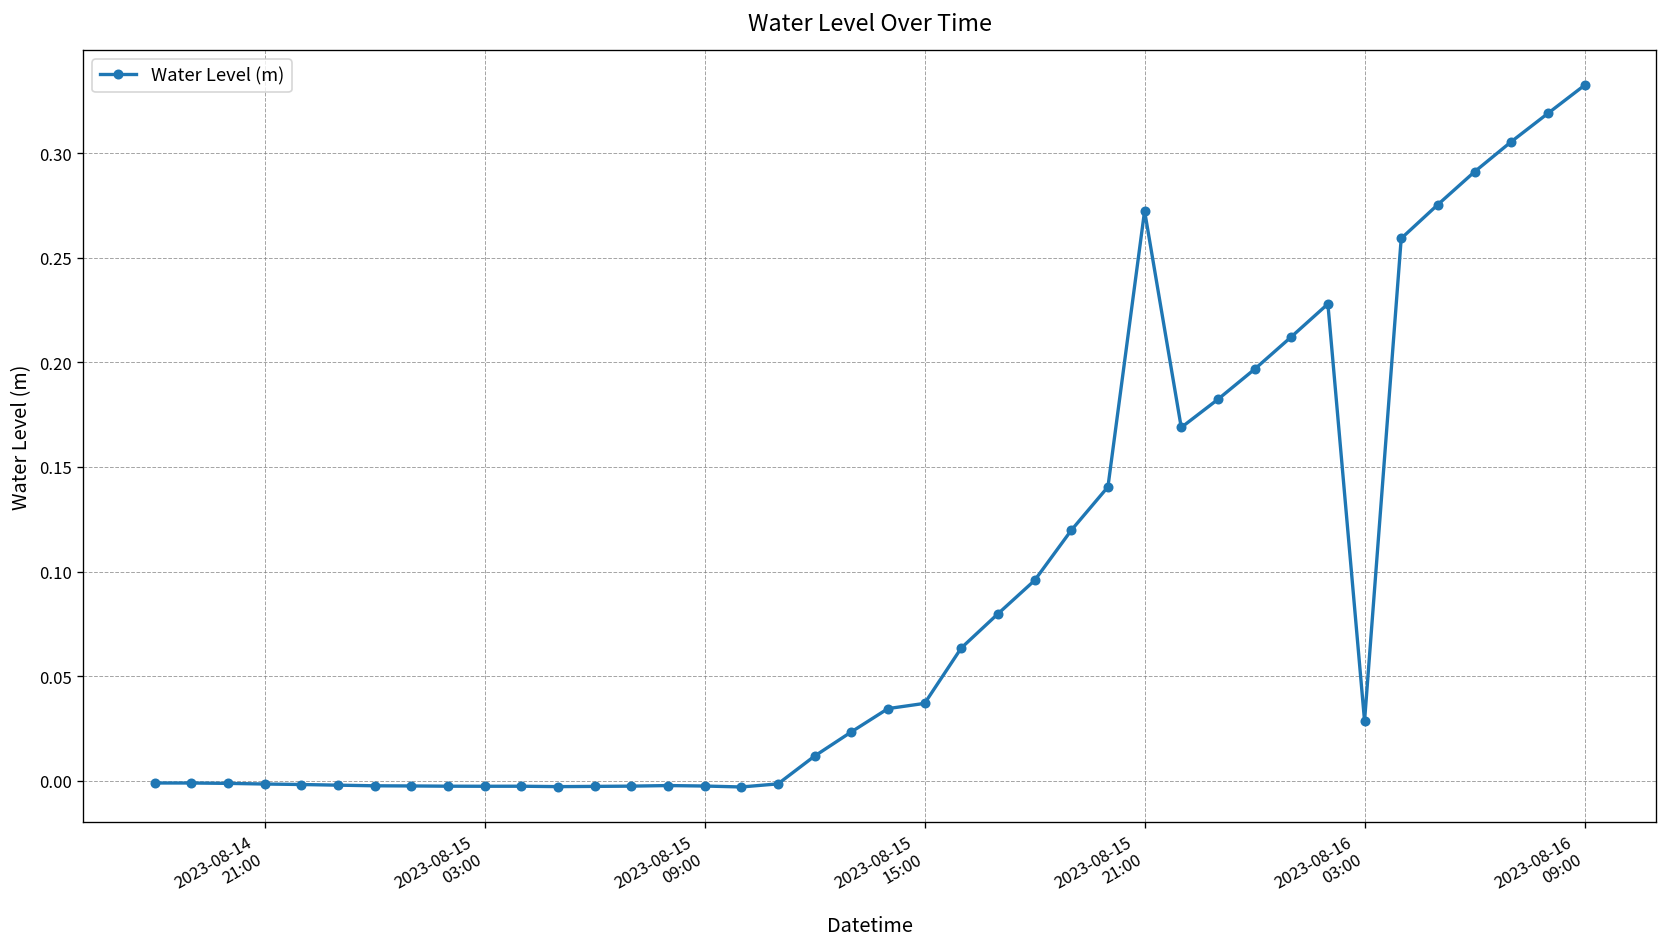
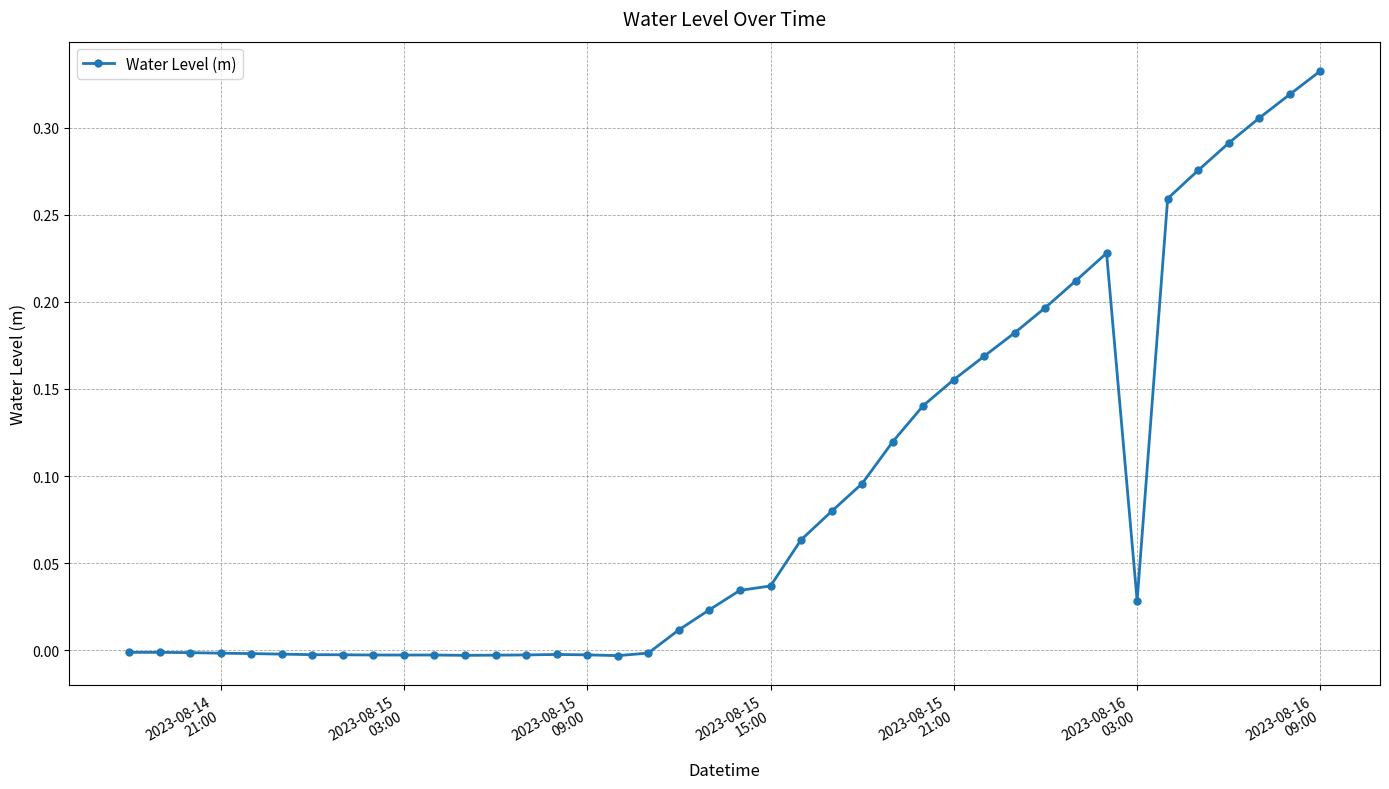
2023-08-15 21:00: 0.272 -> 0.155
